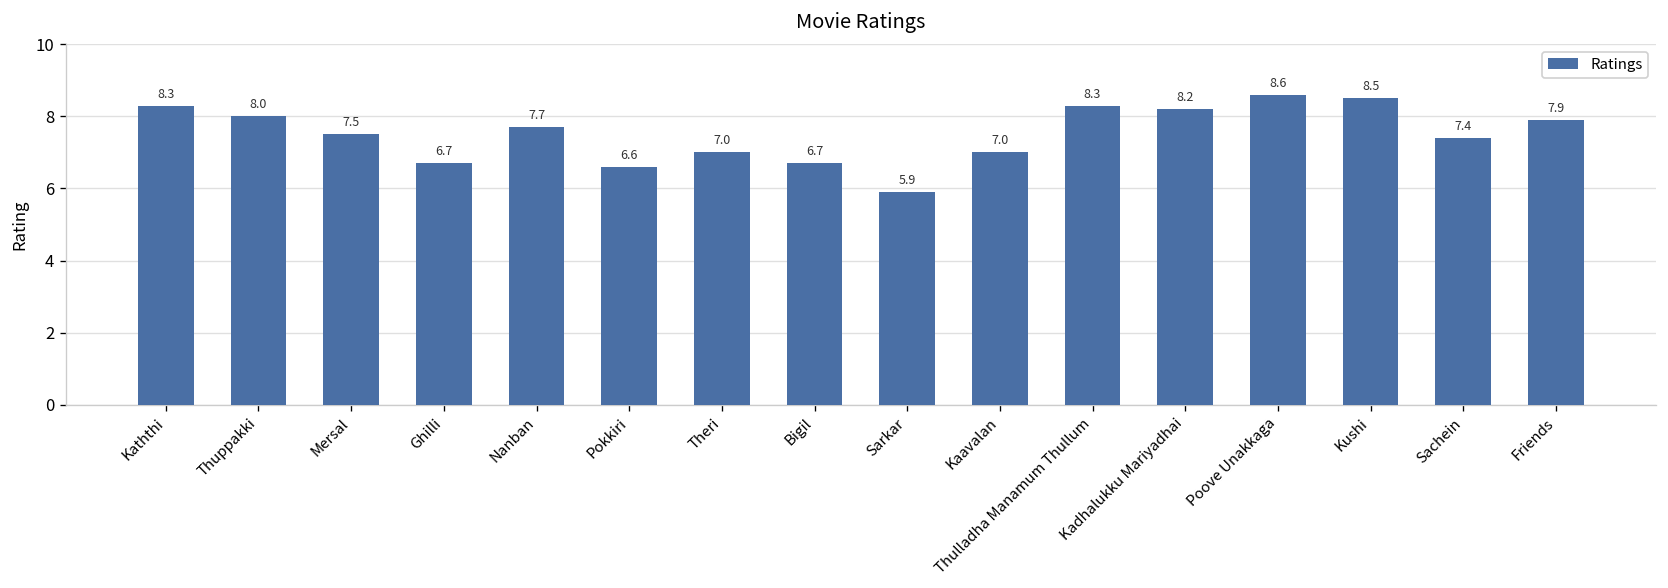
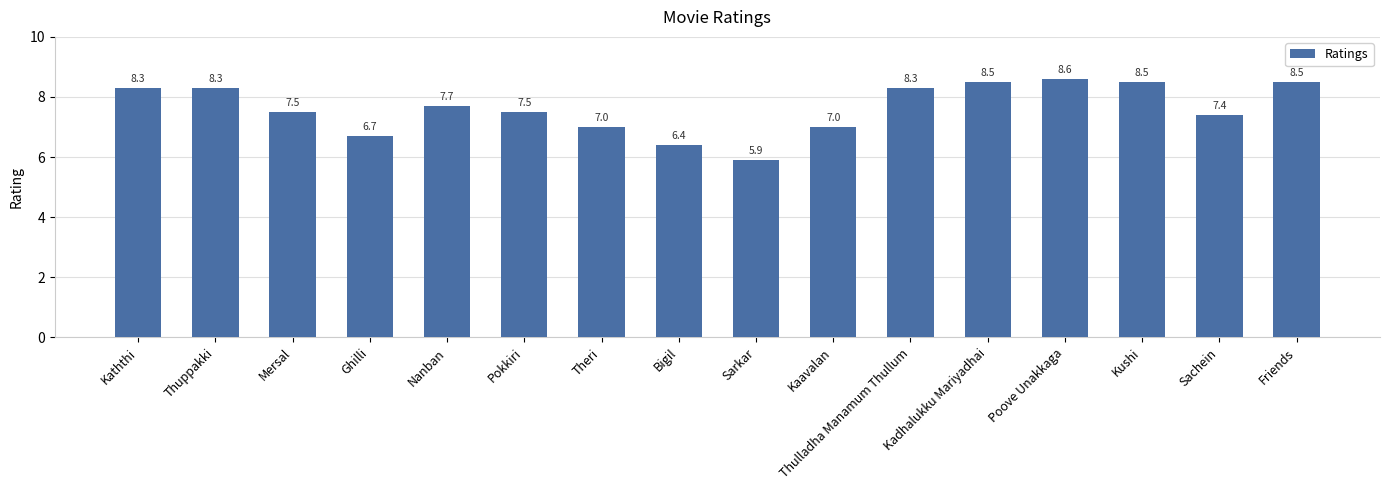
Thuppakki: 8.0 -> 8.3
Pokkiri: 6.6 -> 7.5
Bigil: 6.7 -> 6.4
Kadhalukku Mariyadhai: 8.2 -> 8.5
Friends: 7.9 -> 8.5
